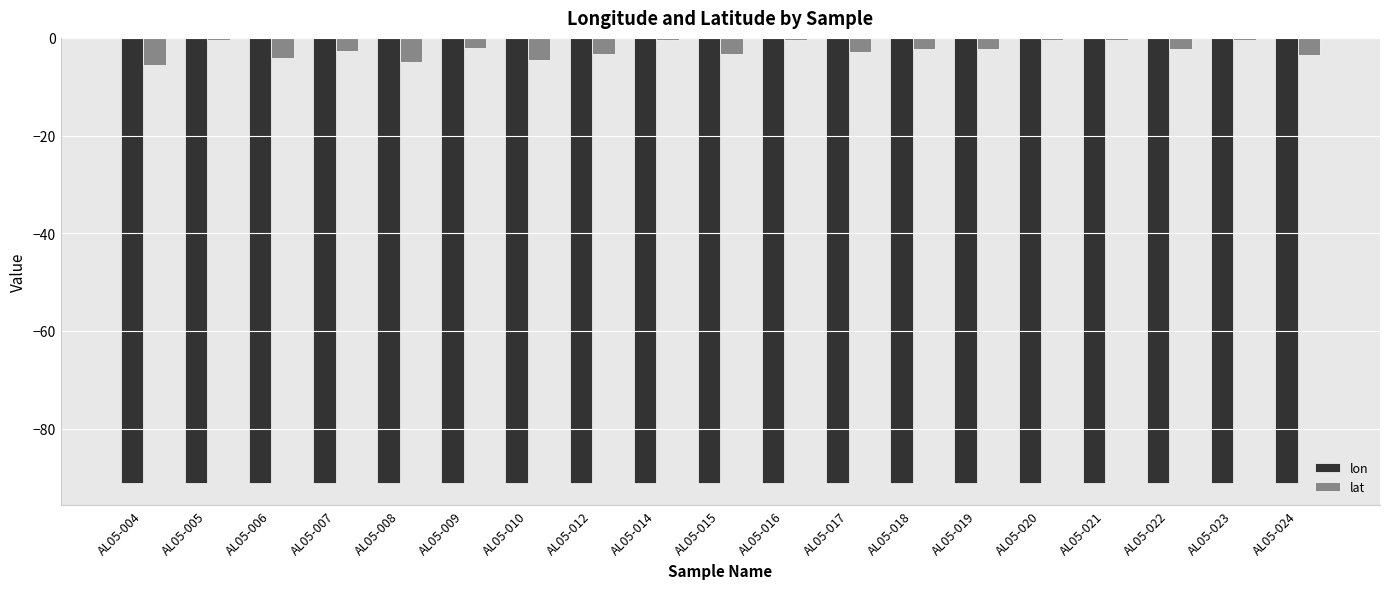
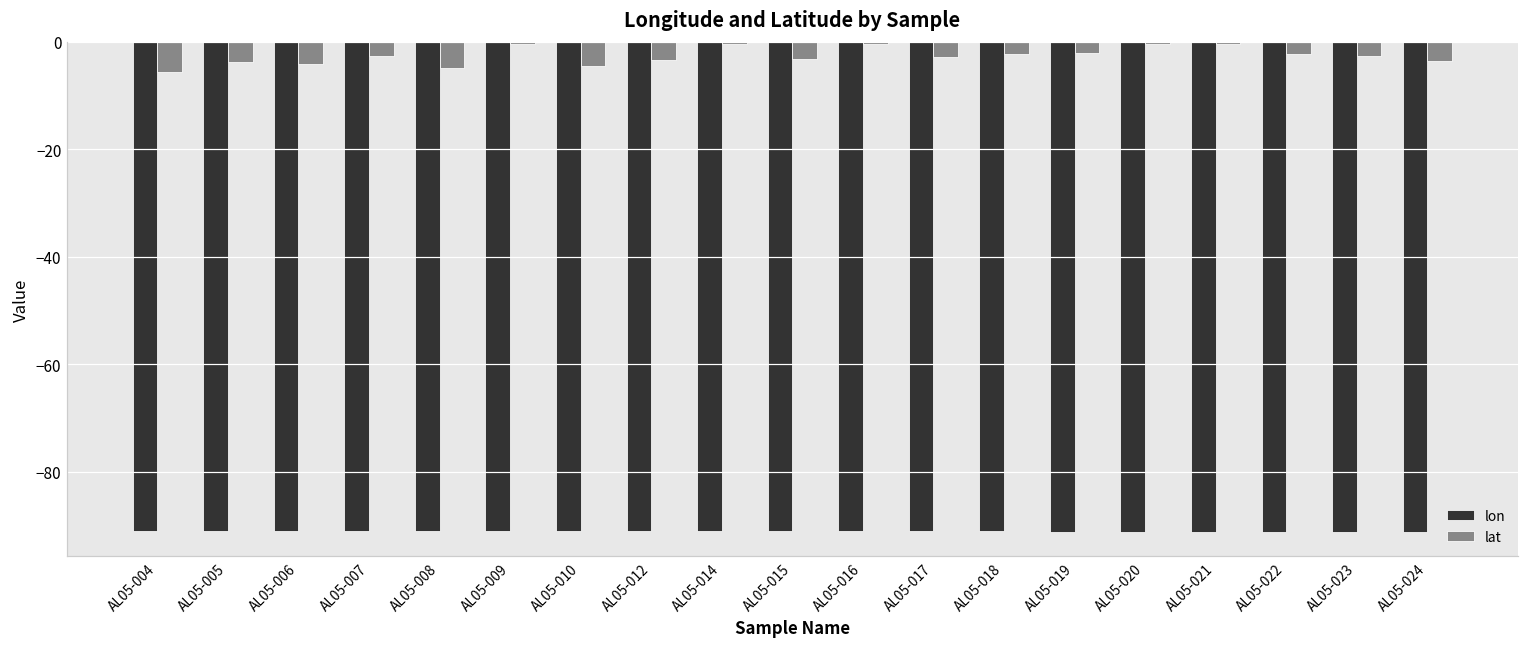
lat, AL05-005: 0 -> -4
lat, AL05-009: -2 -> 0
lat, AL05-023: 0 -> -3
